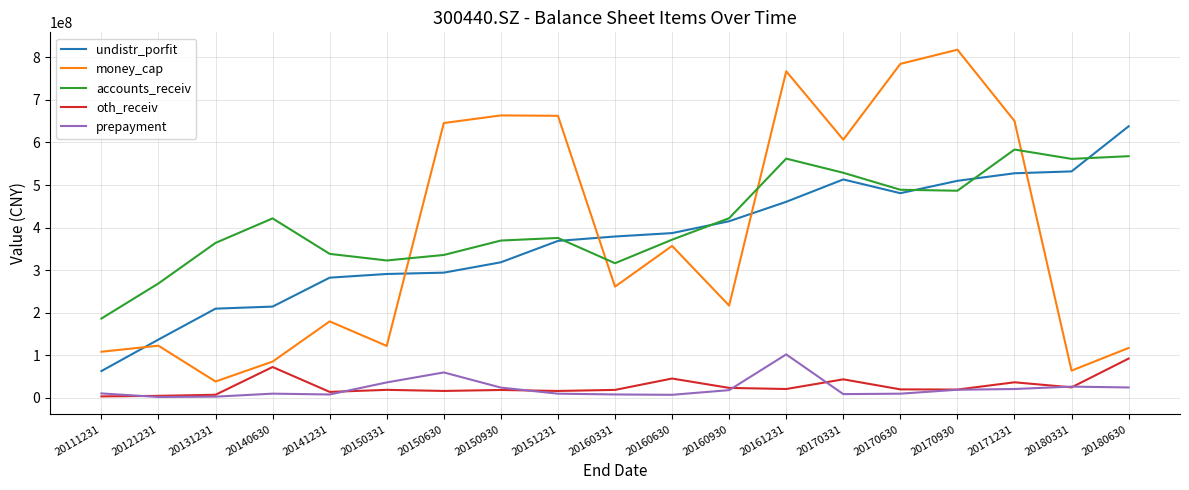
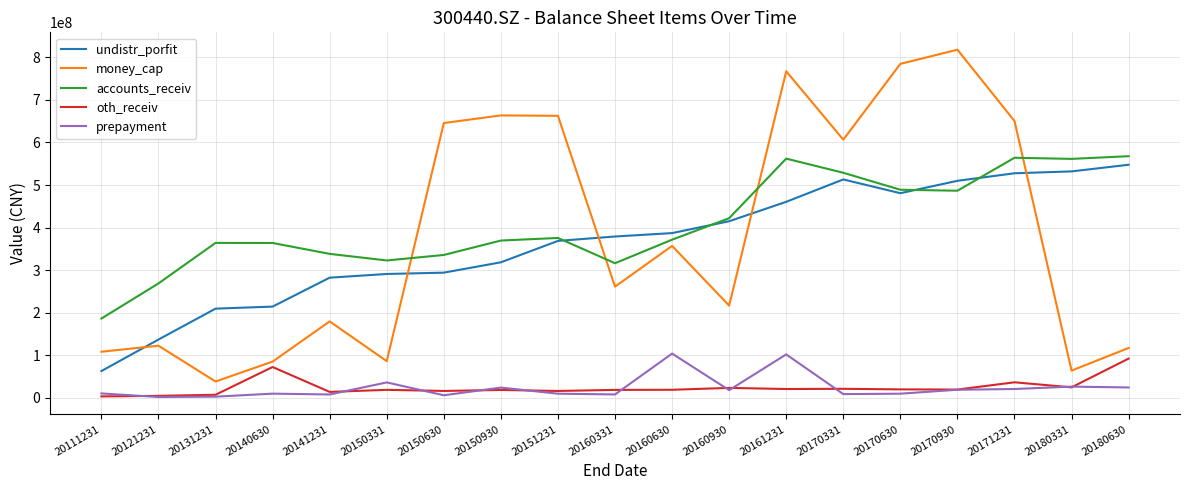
accounts_receiv, 20140630: 420000000 -> 360000000
money_cap, 20150331: 120000000 -> 90000000
prepayment, 20150630: 60000000 -> 10000000
oth_receiv, 20160630: 50000000 -> 20000000
prepayment, 20160630: 10000000 -> 100000000
oth_receiv, 20170331: 40000000 -> 20000000
accounts_receiv, 20171231: 580000000 -> 560000000
undistr_porfit, 20180630: 640000000 -> 550000000
